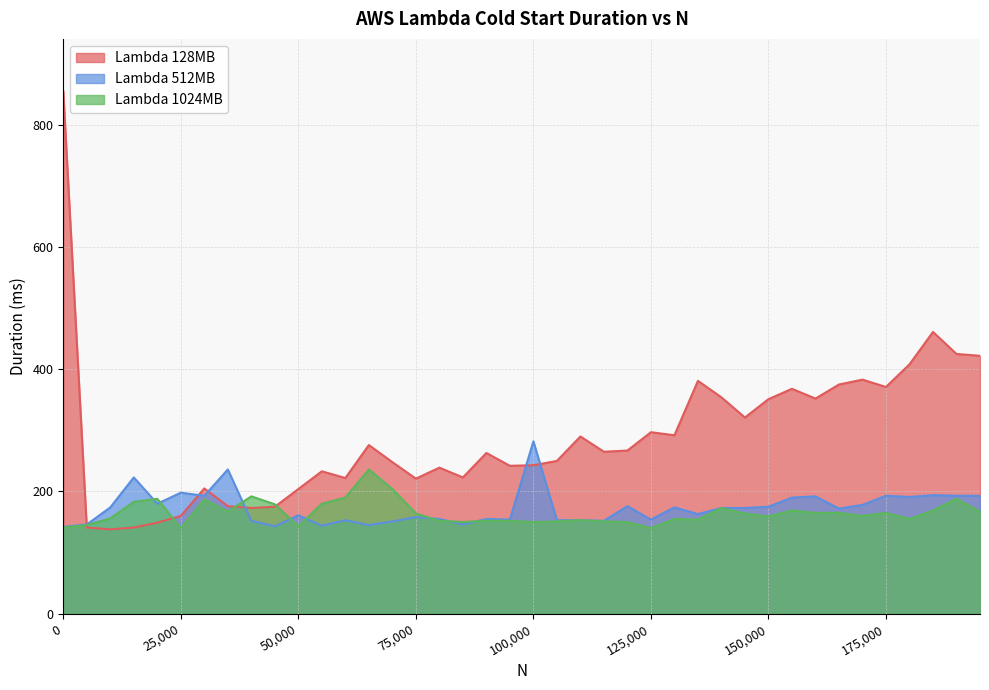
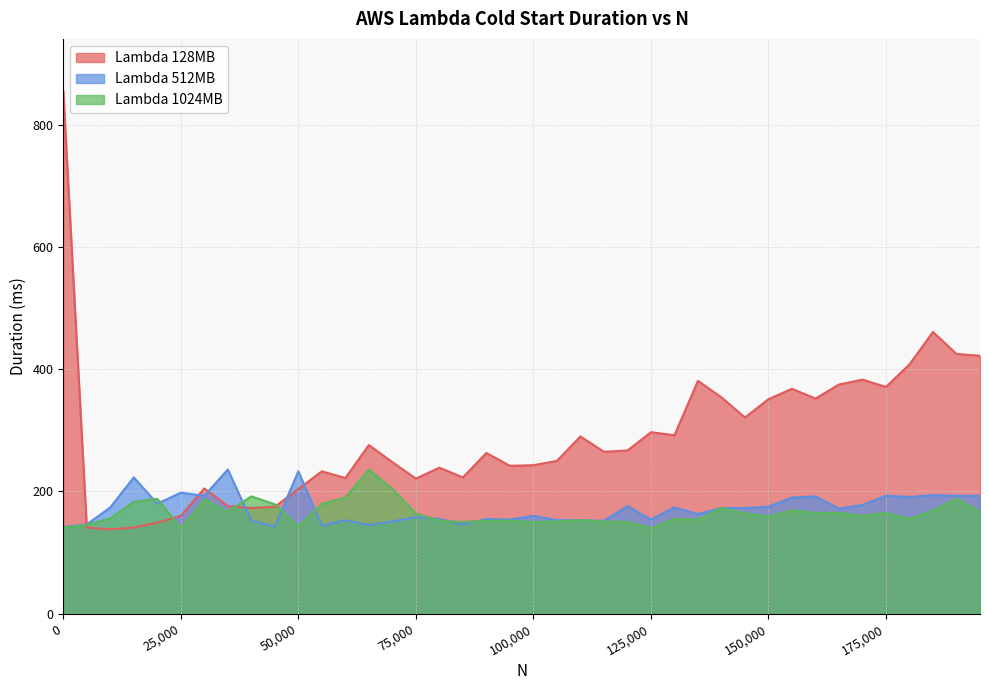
Lambda 512MB, 50,000: 160 -> 230
Lambda 512MB, 100,000: 280 -> 160
